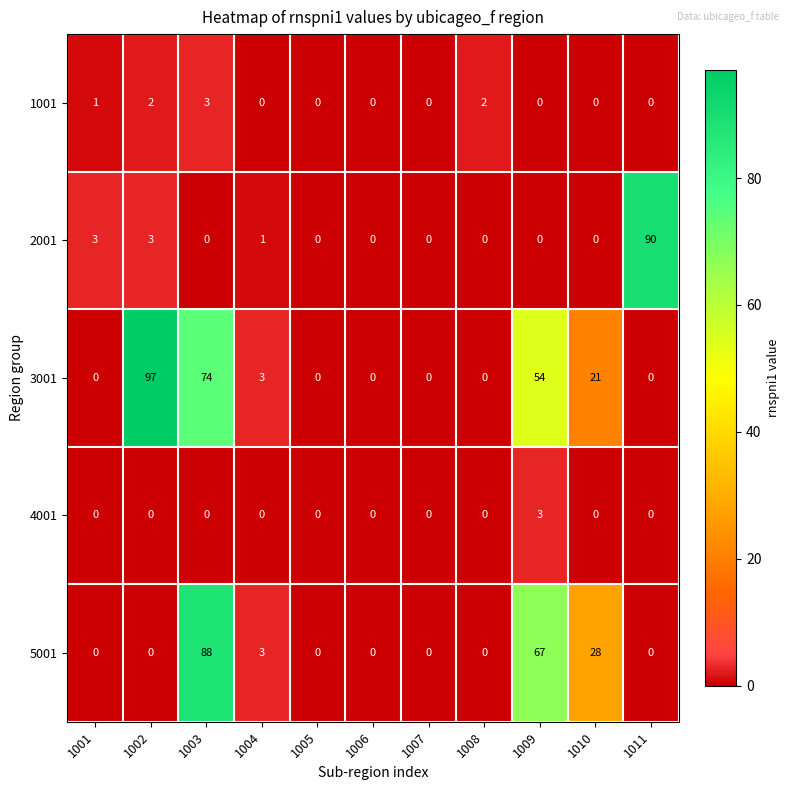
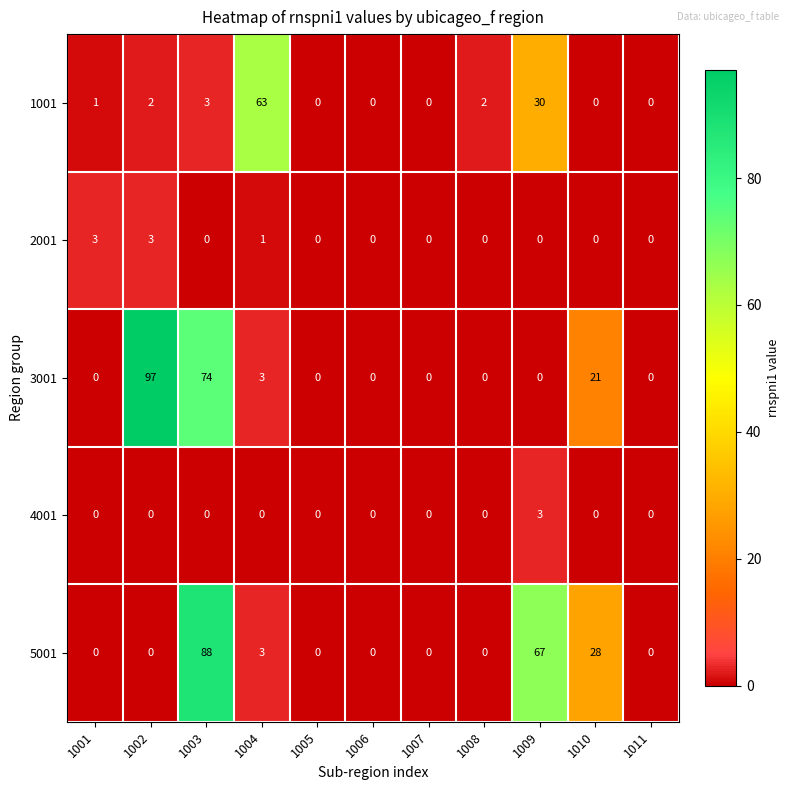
1001, 1004: 0 -> 63
1001, 1009: 0 -> 30
2001, 1011: 90 -> 0
3001, 1009: 54 -> 0
